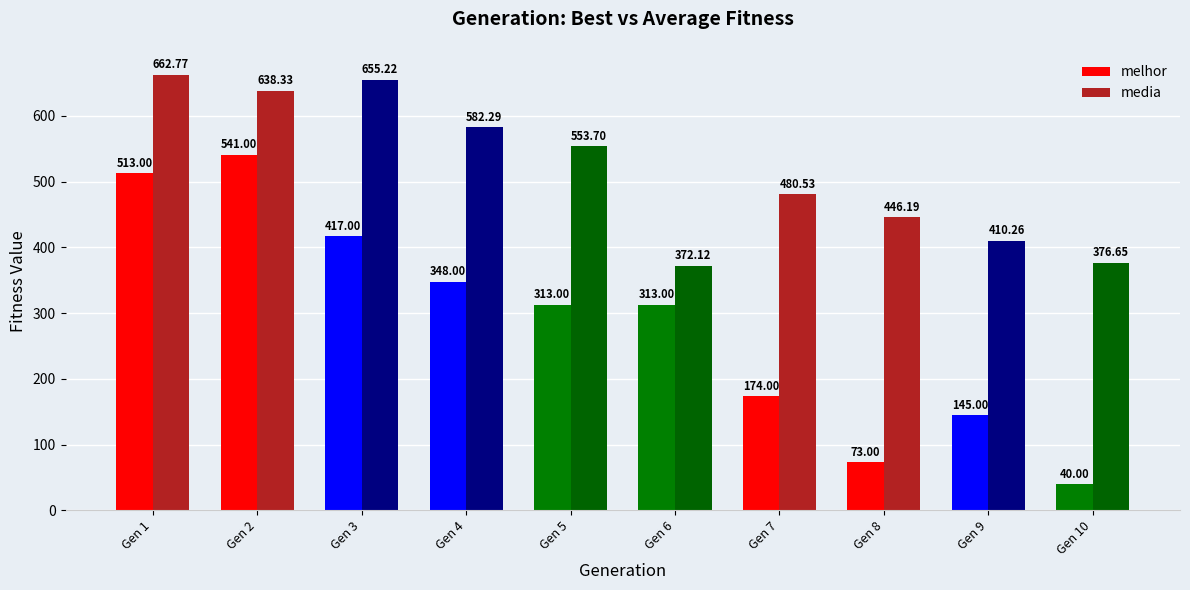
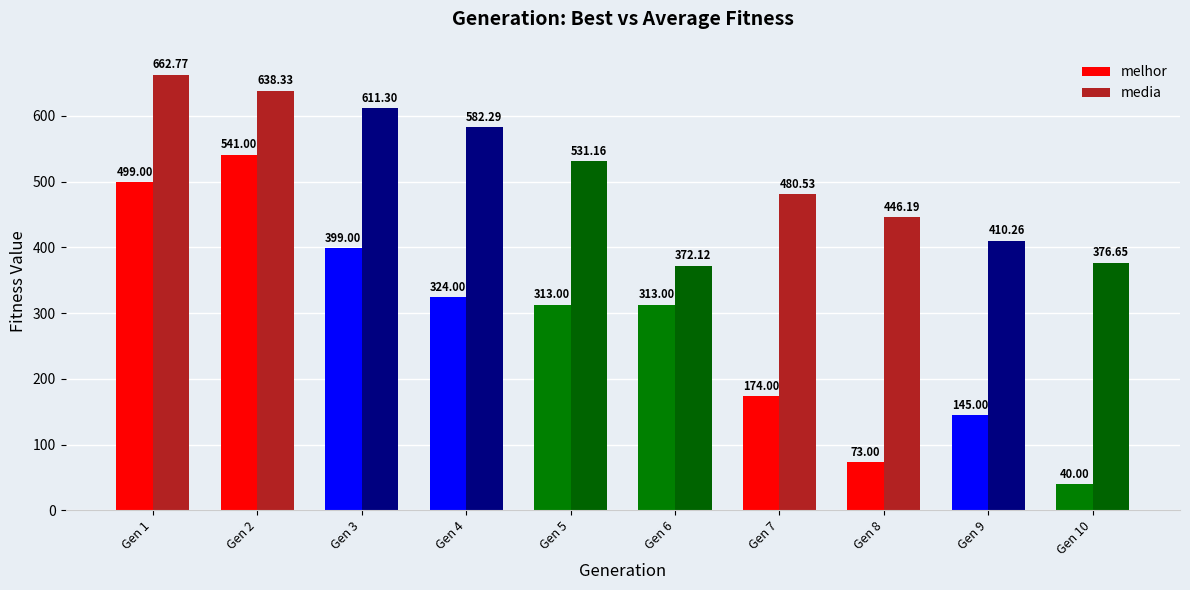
melhor, Gen 1: 513.00 -> 499.00
melhor, Gen 3: 417.00 -> 399.00
media, Gen 3: 655.22 -> 611.30
melhor, Gen 4: 348.00 -> 324.00
media, Gen 5: 553.70 -> 531.16
